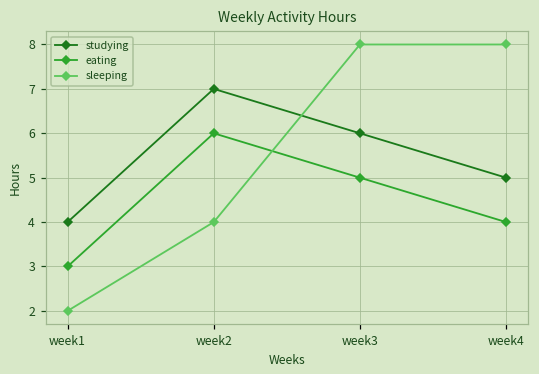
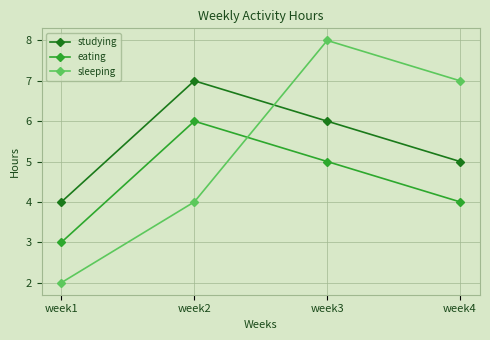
sleeping, week4: 8 -> 7
